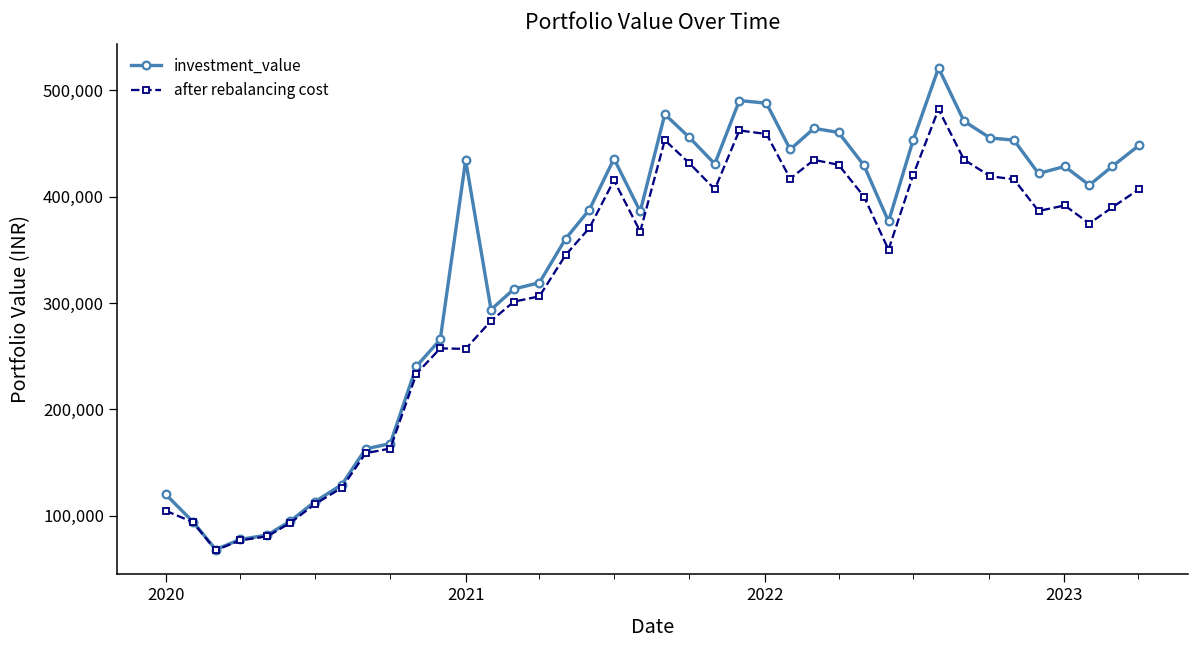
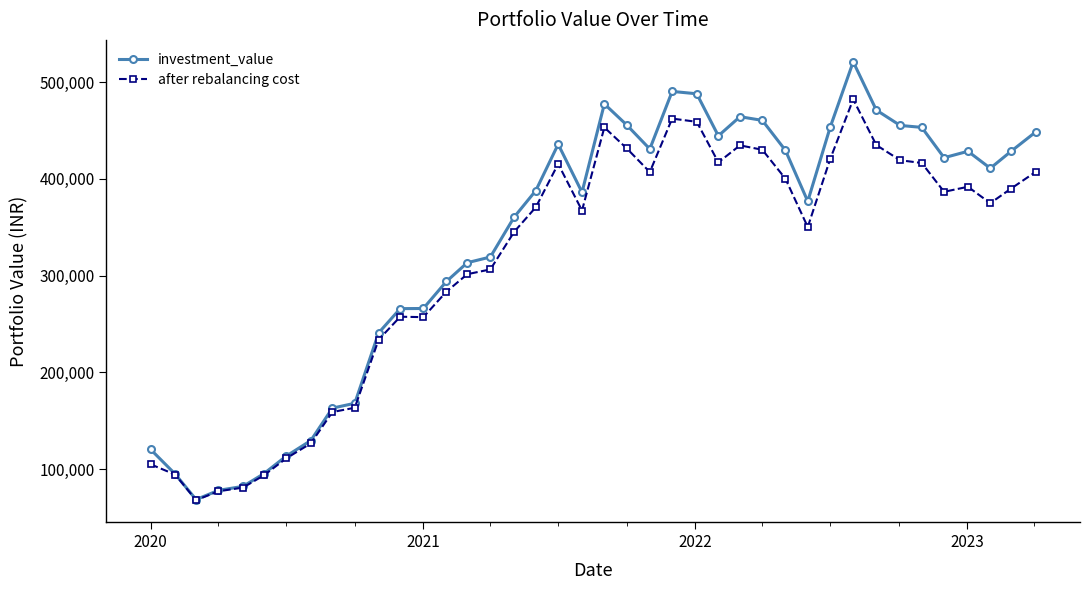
investment_value, 2021: 430,000 -> 270,000
